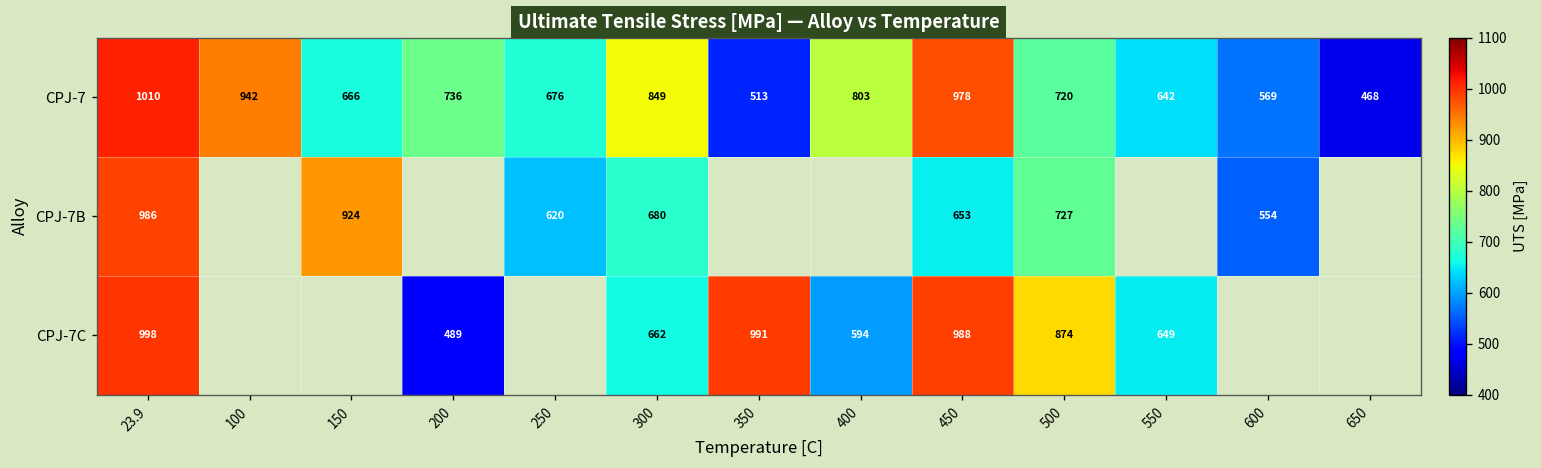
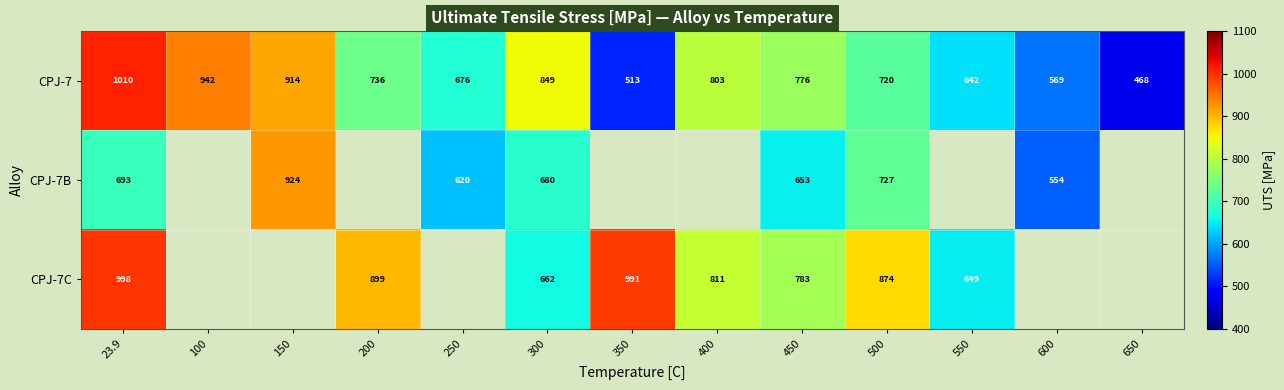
CPJ-7, 150: 666 -> 914
CPJ-7, 450: 978 -> 776
CPJ-7B, 23.9: 986 -> 693
CPJ-7C, 200: 489 -> 899
CPJ-7C, 400: 594 -> 811
CPJ-7C, 450: 988 -> 783
